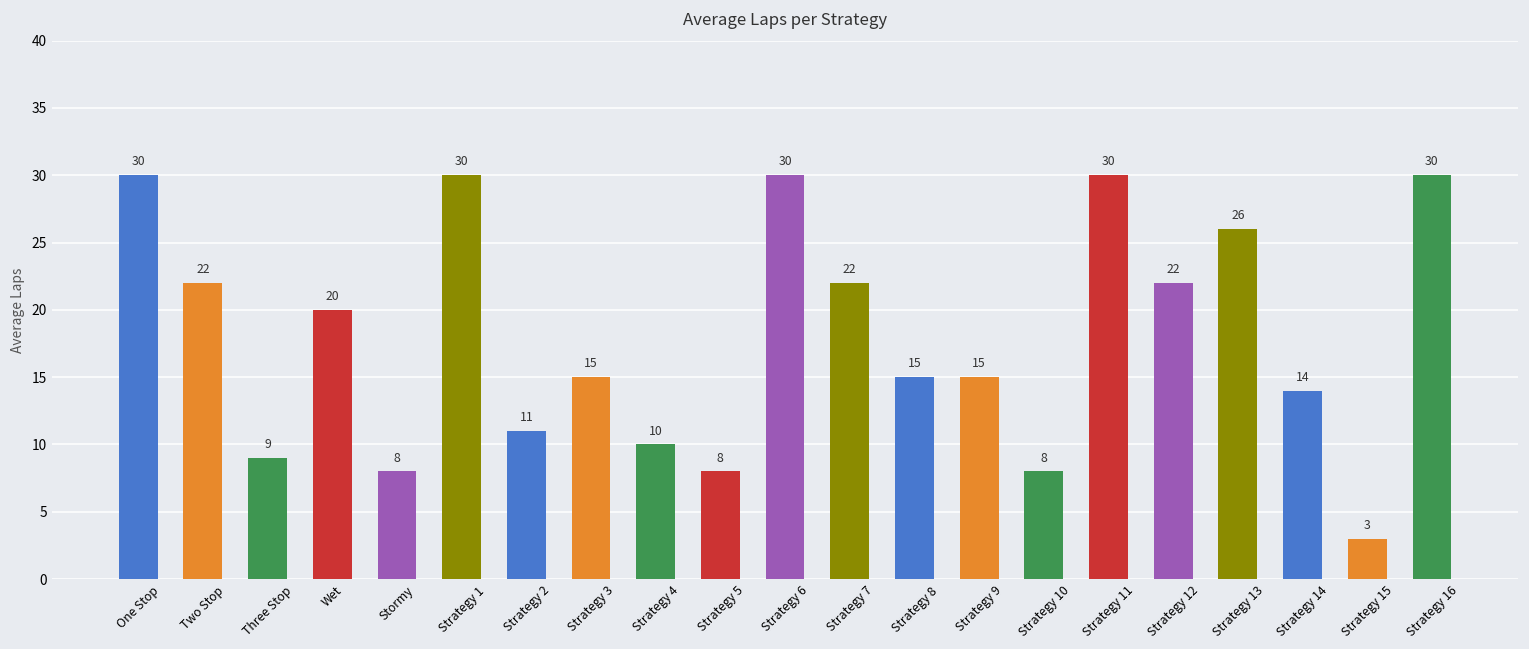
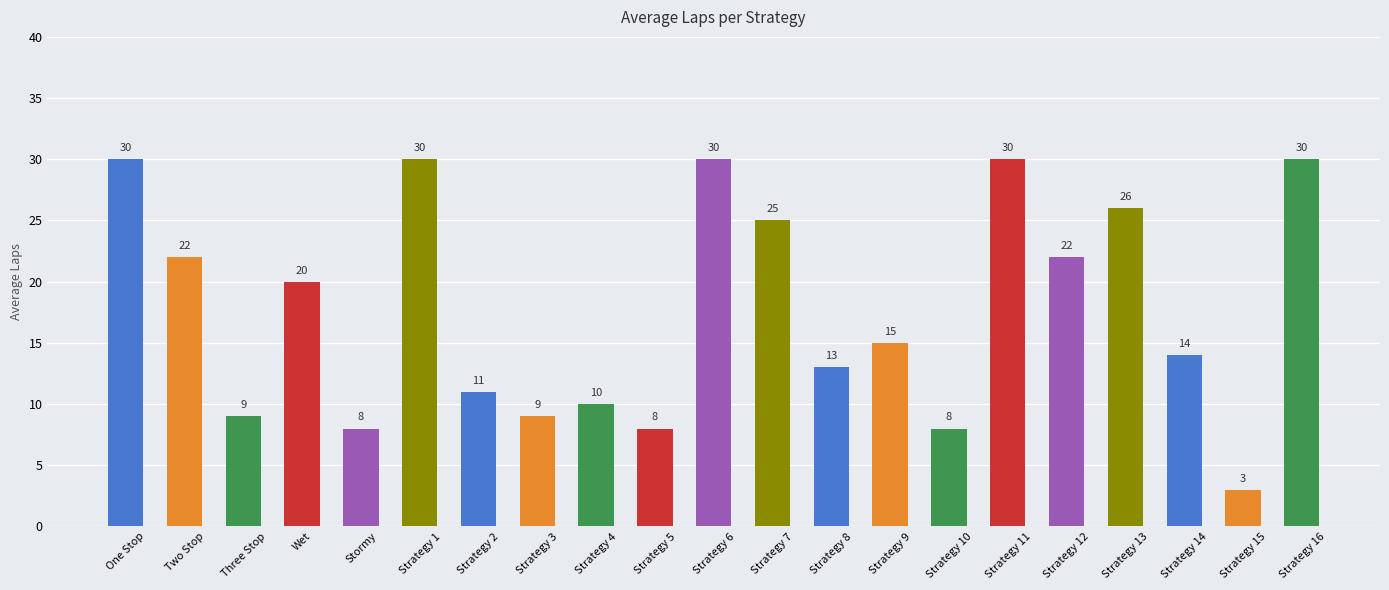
Strategy 3: 15 -> 9
Strategy 7: 22 -> 25
Strategy 8: 15 -> 13
